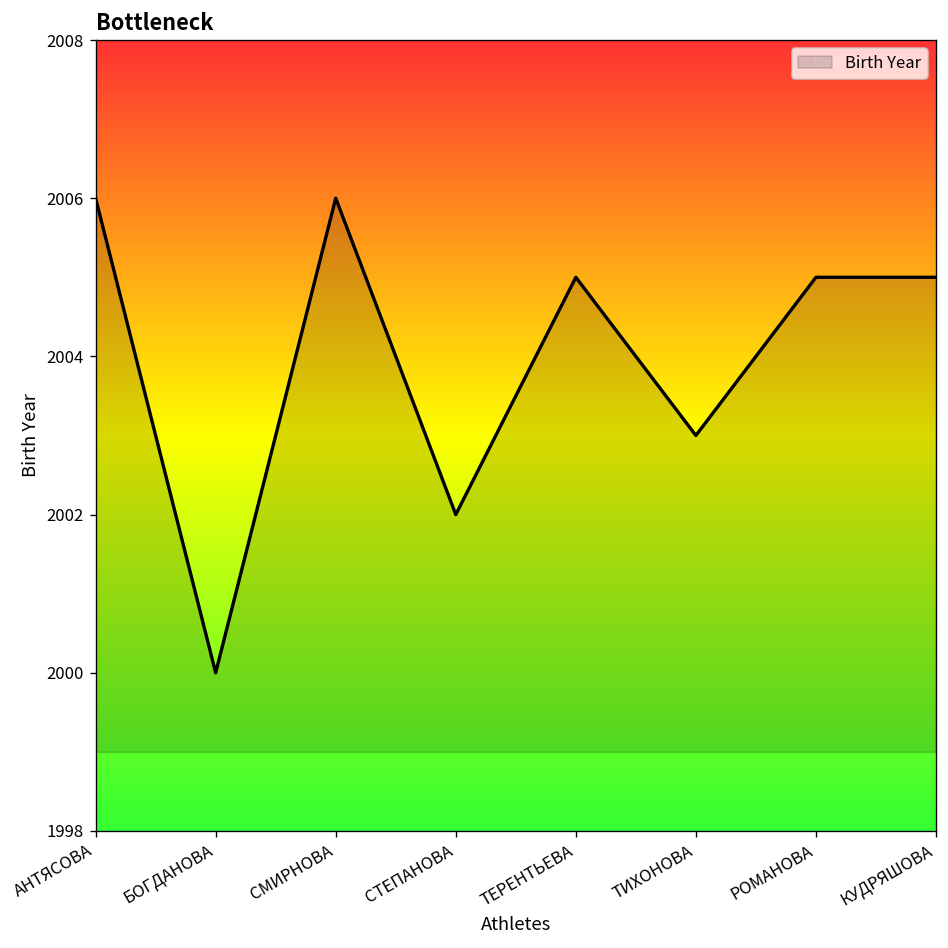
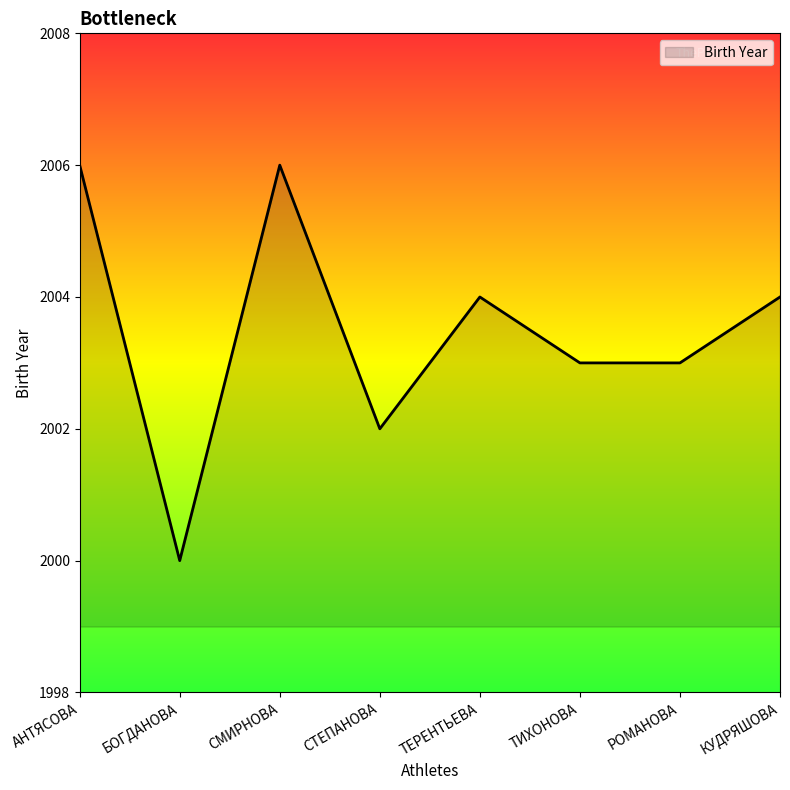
ТЕРЕНТЬЕВА: 2005 -> 2004
РОМАНОВА: 2005 -> 2003
КУДРЯШОВА: 2005 -> 2004
